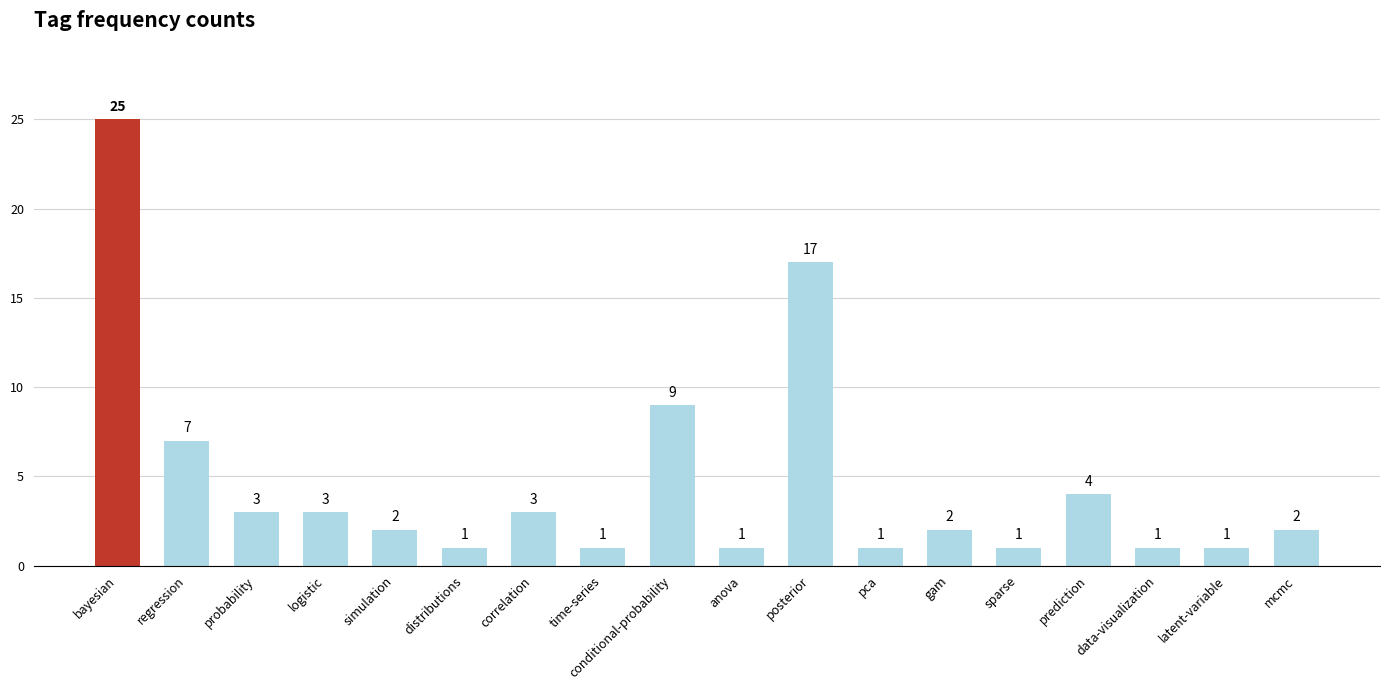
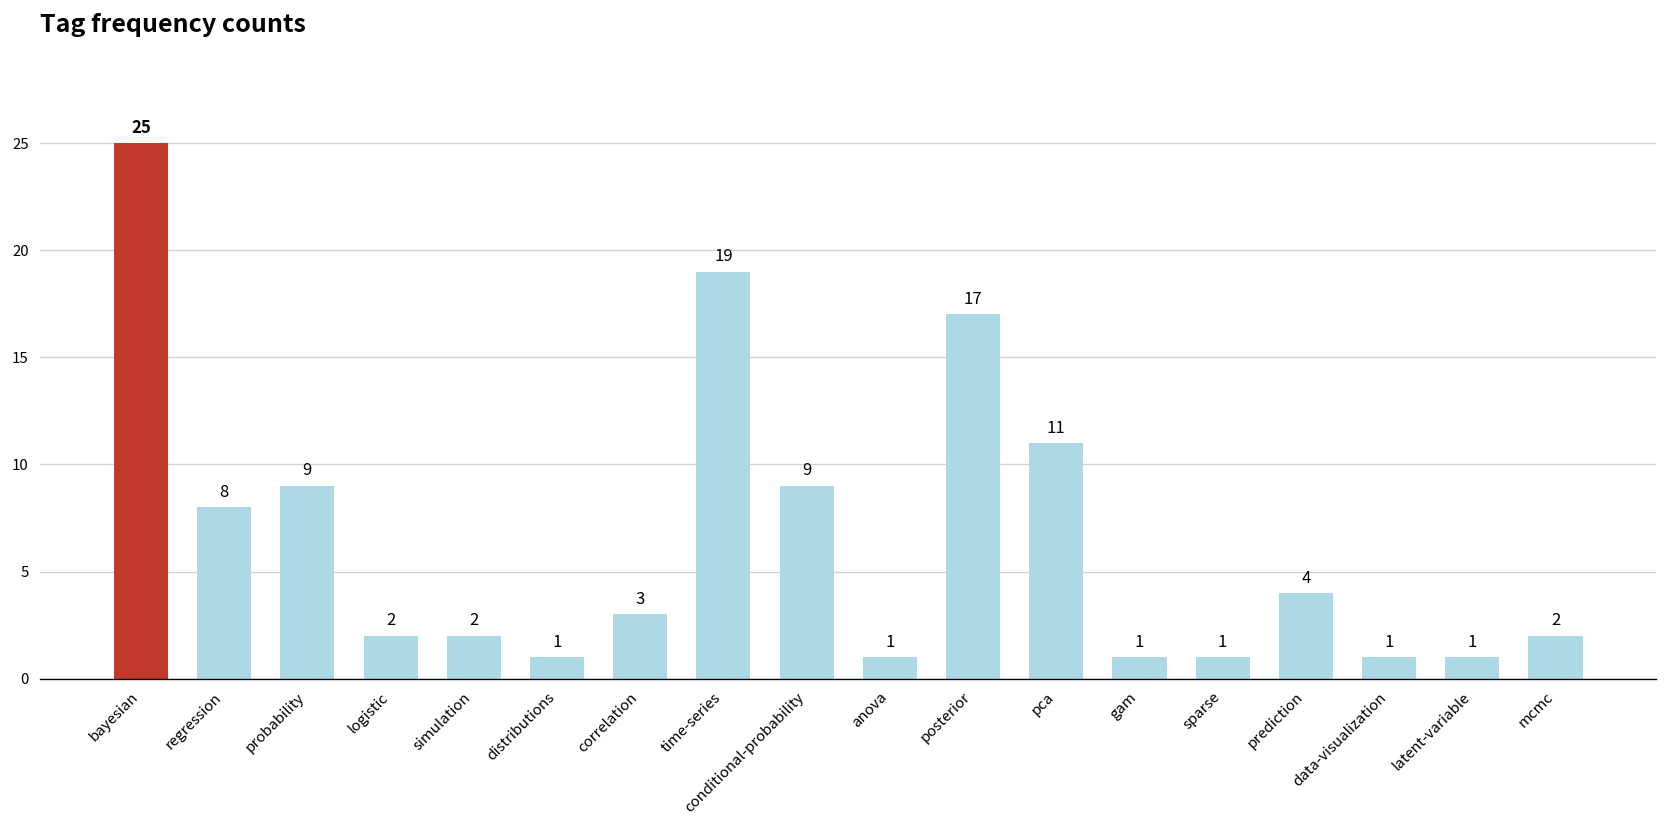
regression: 7 -> 8
probability: 3 -> 9
logistic: 3 -> 2
time-series: 1 -> 19
pca: 1 -> 11
gam: 2 -> 1
